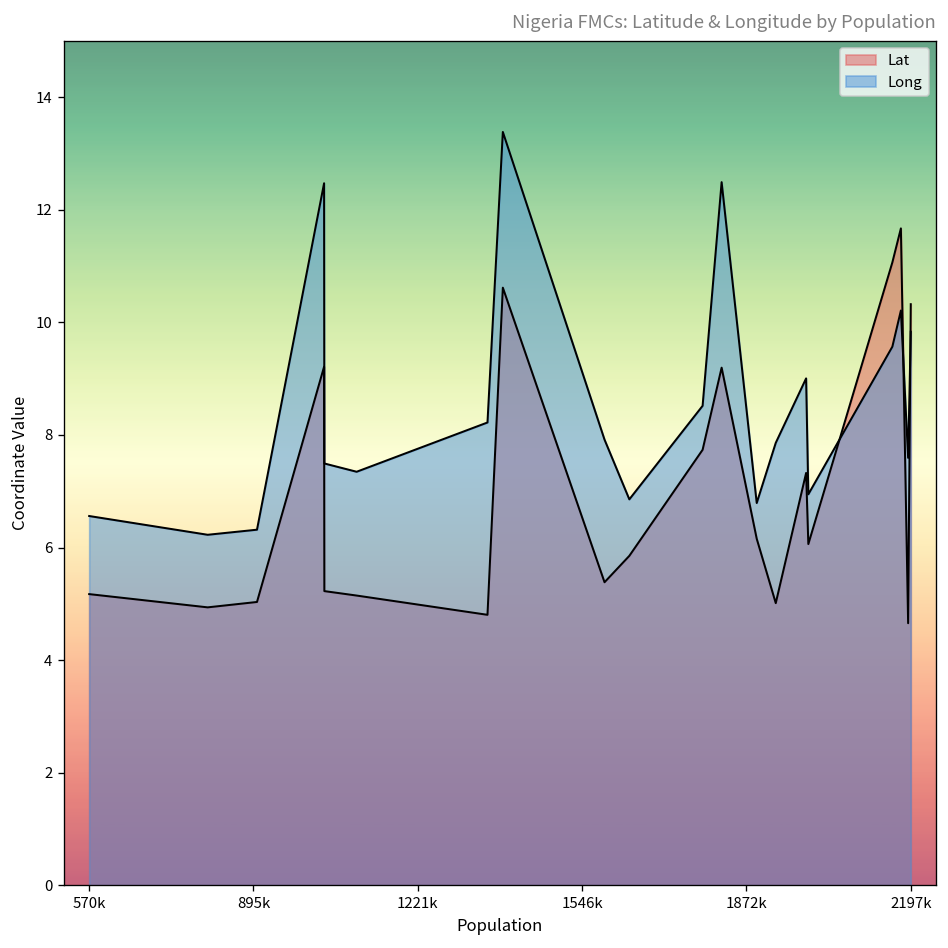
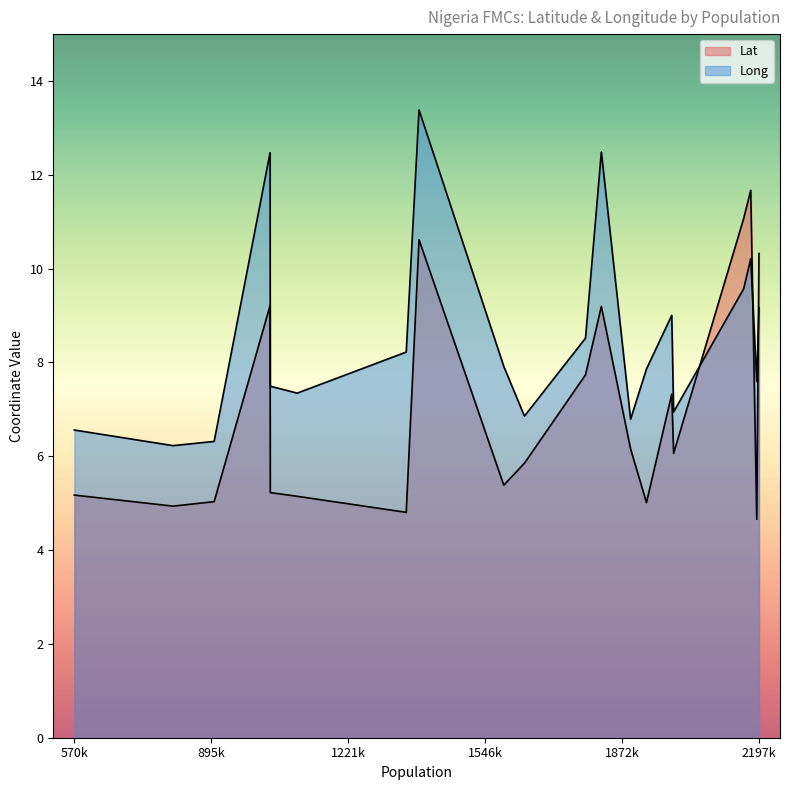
Long, 2197k: 9.8 -> 9.2
